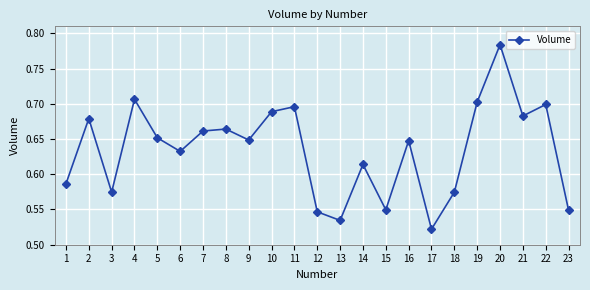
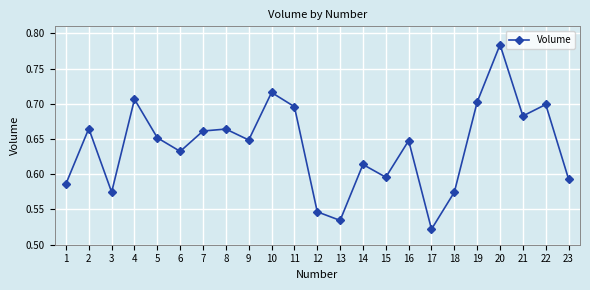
2: 0.68 -> 0.66
10: 0.69 -> 0.72
15: 0.55 -> 0.60
23: 0.55 -> 0.59
